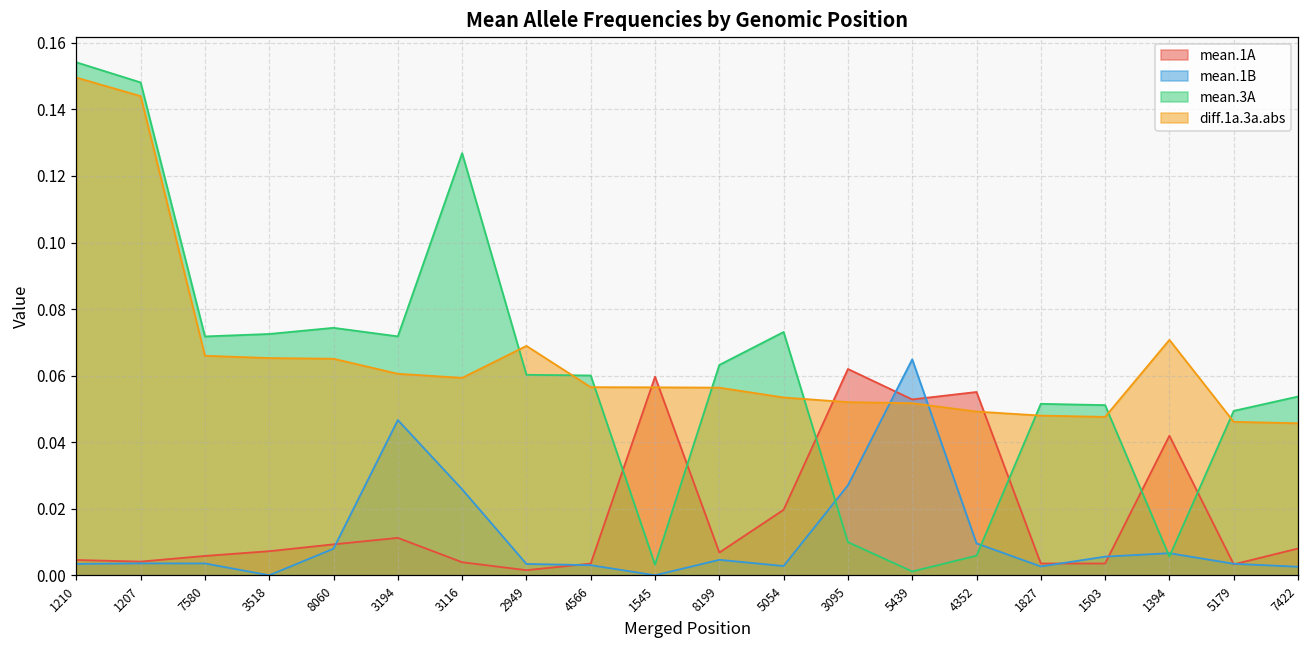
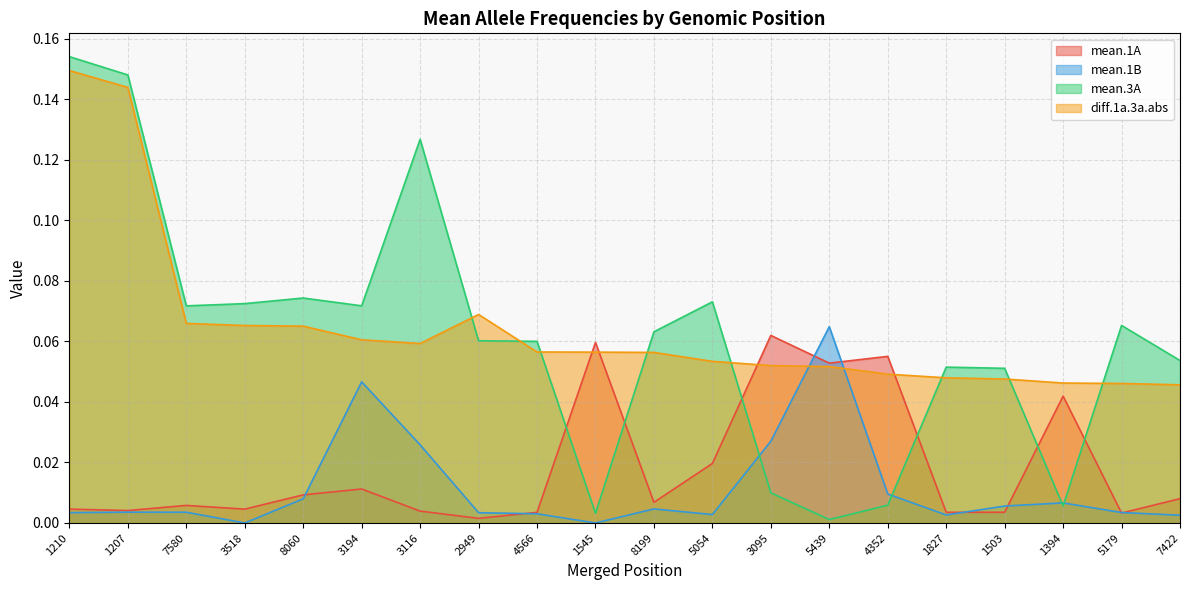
mean.1A, 3518: 0.007 -> 0.005
diff.1a.3a.abs, 1394: 0.071 -> 0.046
mean.3A, 5179: 0.049 -> 0.065
